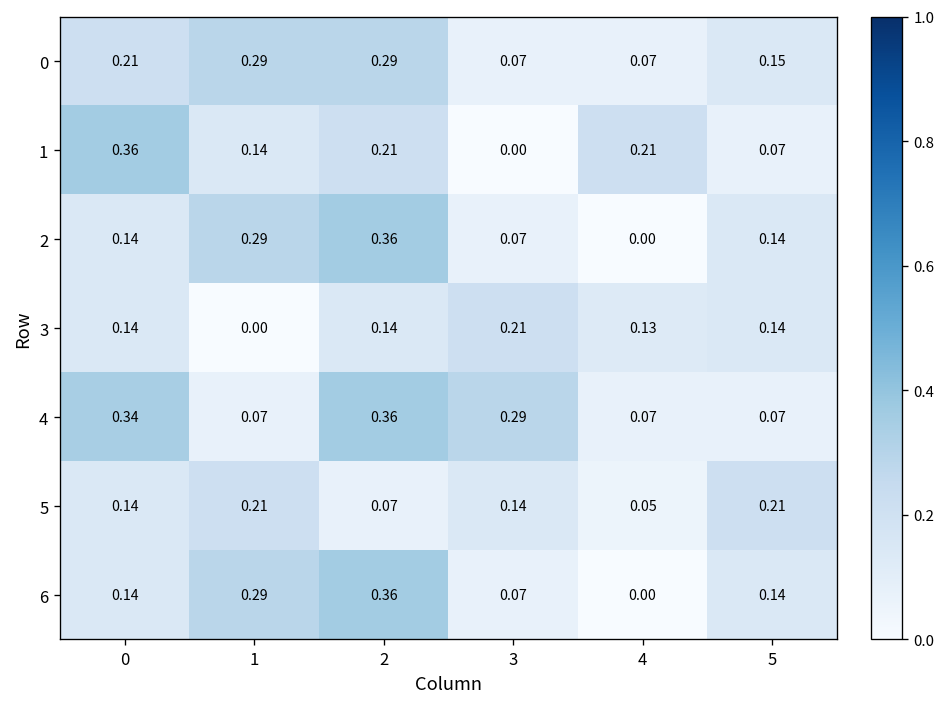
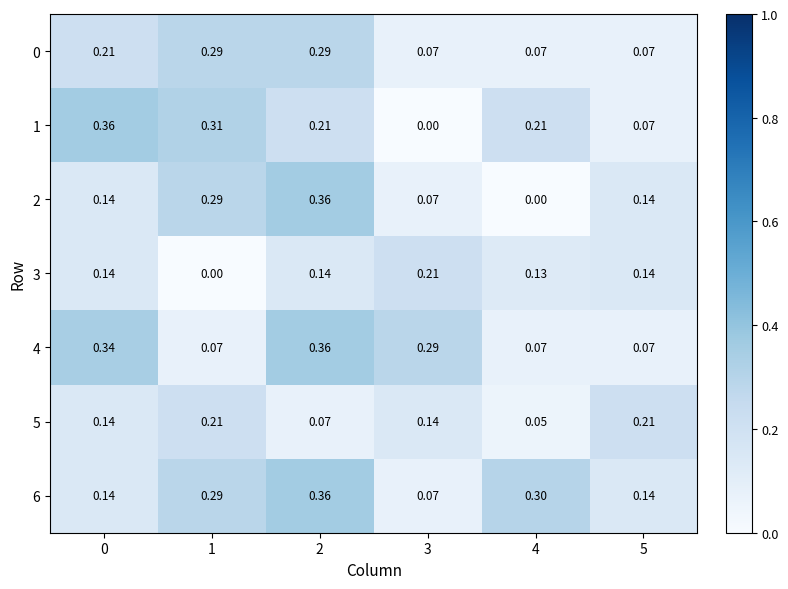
0, 5: 0.15 -> 0.07
1, 1: 0.14 -> 0.31
6, 4: 0.00 -> 0.30
